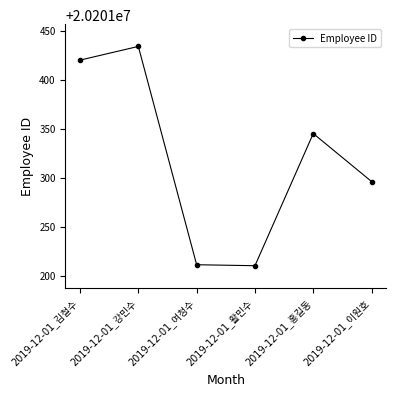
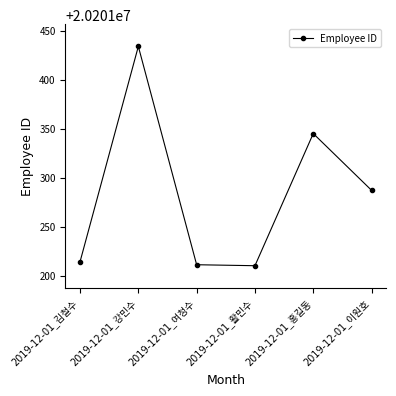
2019-12-01_김철수: 20201420 -> 20201210
2019-12-01_이원호: 20201300 -> 20201290
